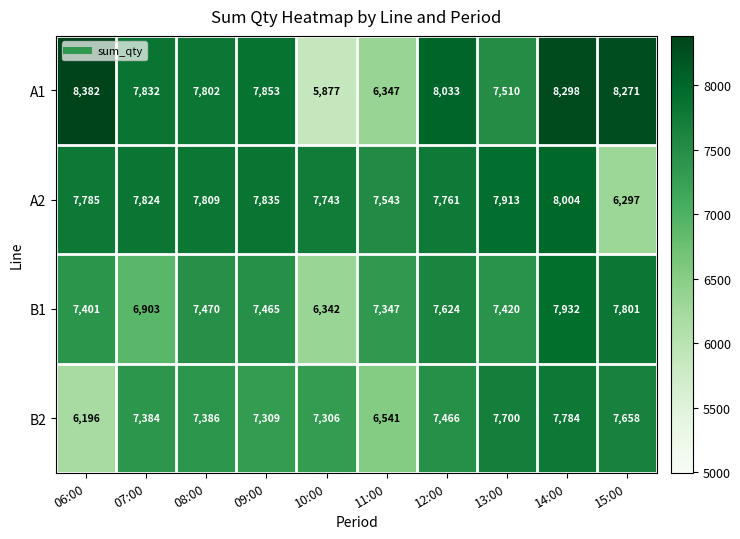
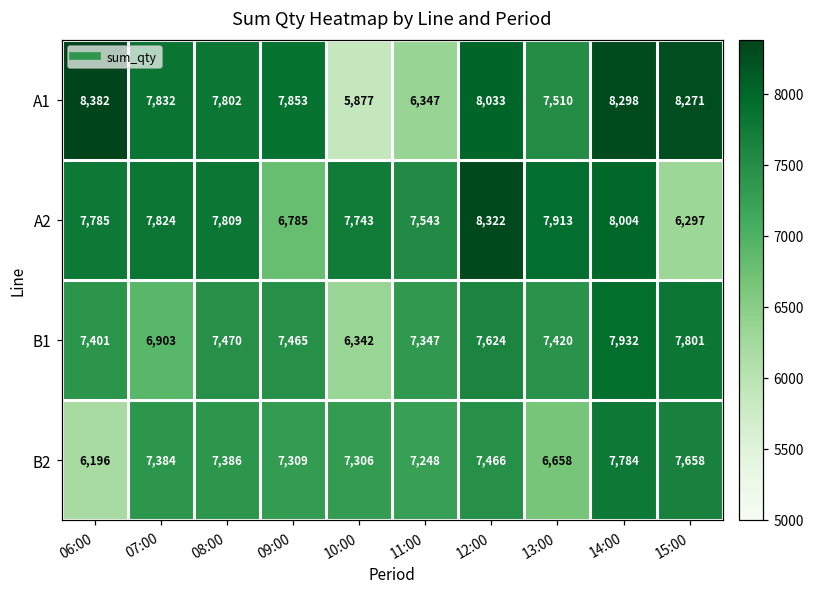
A2, 09:00: 7,835 -> 6,785
A2, 12:00: 7,761 -> 8,322
B2, 11:00: 6,541 -> 7,248
B2, 13:00: 7,700 -> 6,658
